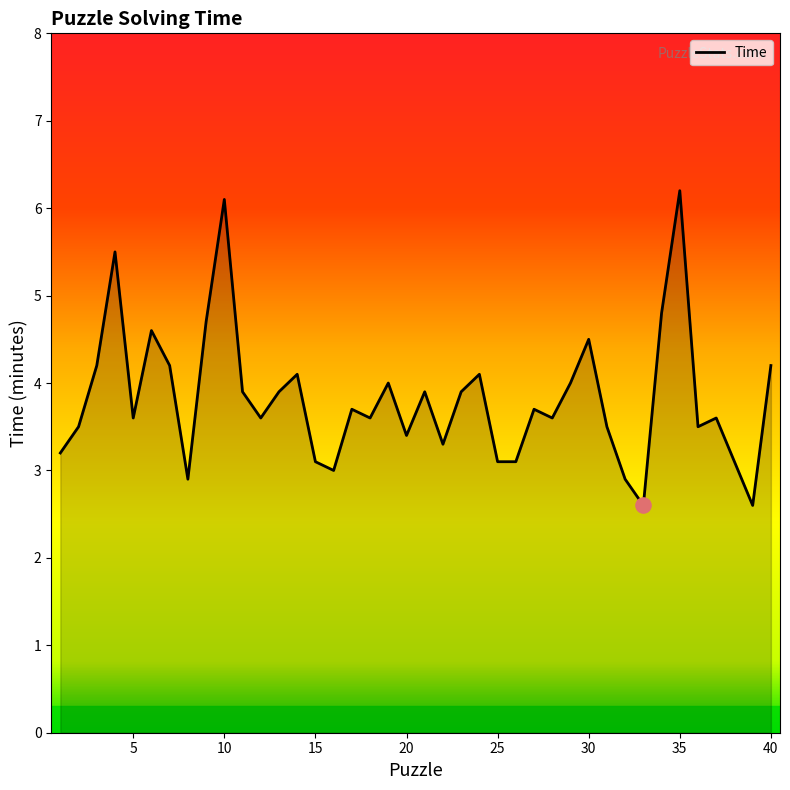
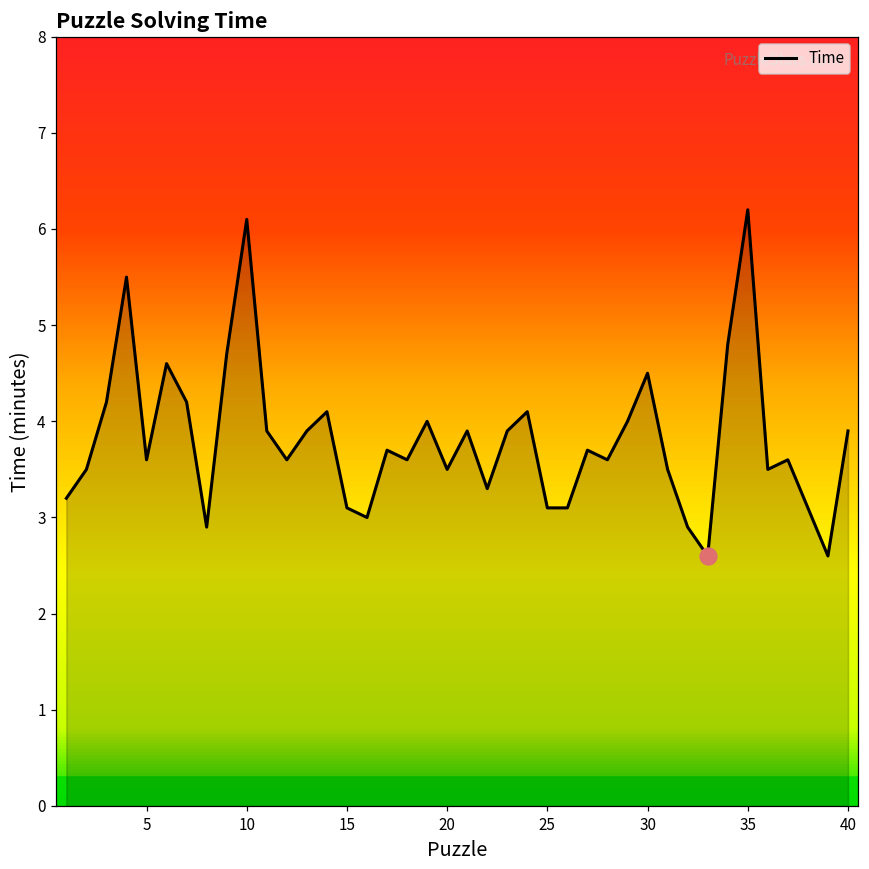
Time, 20: 3.4 -> 3.5
Time, 40: 4.2 -> 3.9
